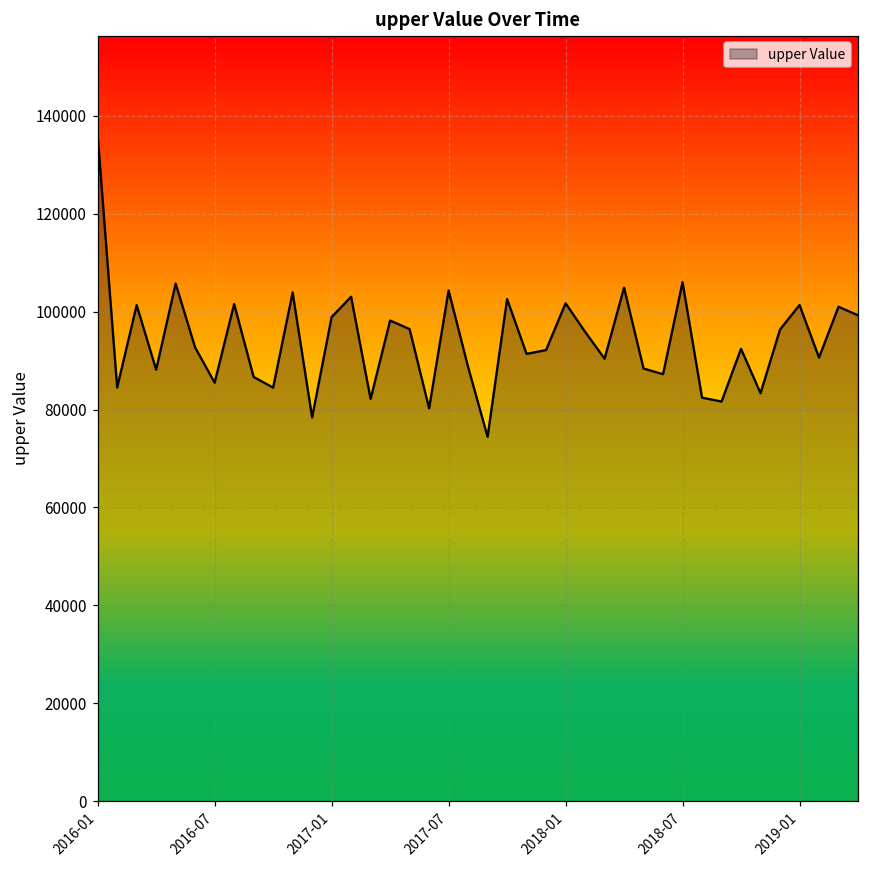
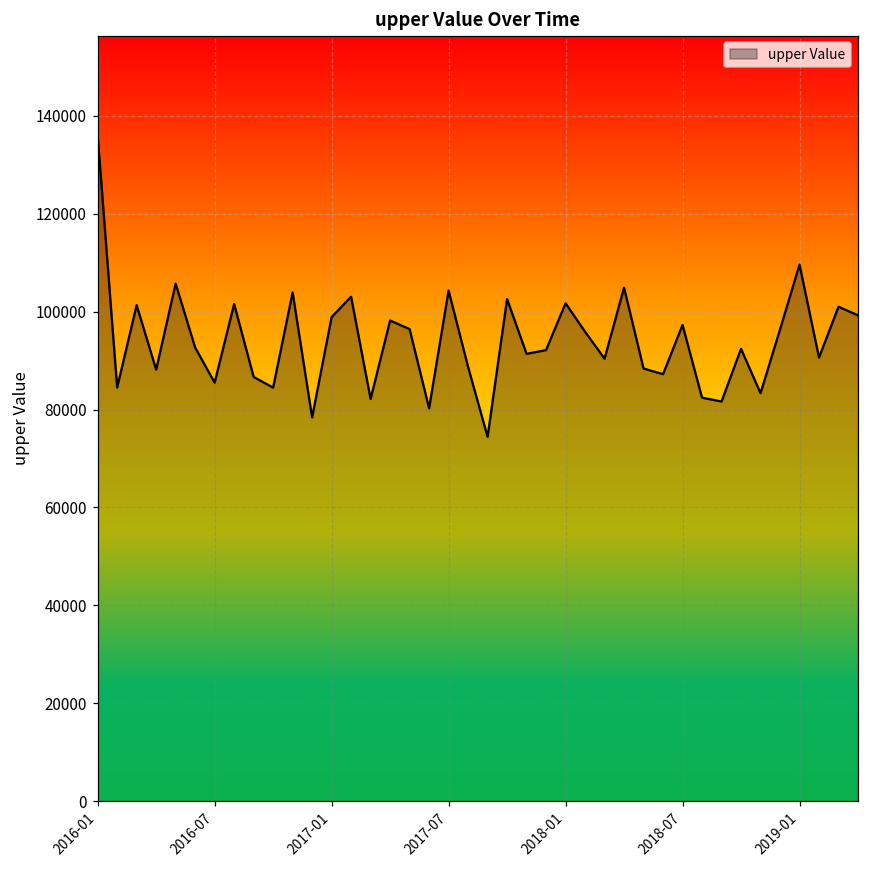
2018-07: 106000 -> 97000
2019-01: 101000 -> 110000
